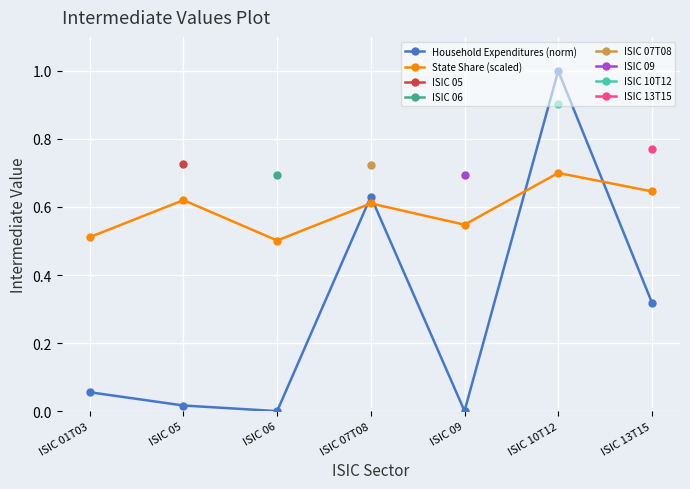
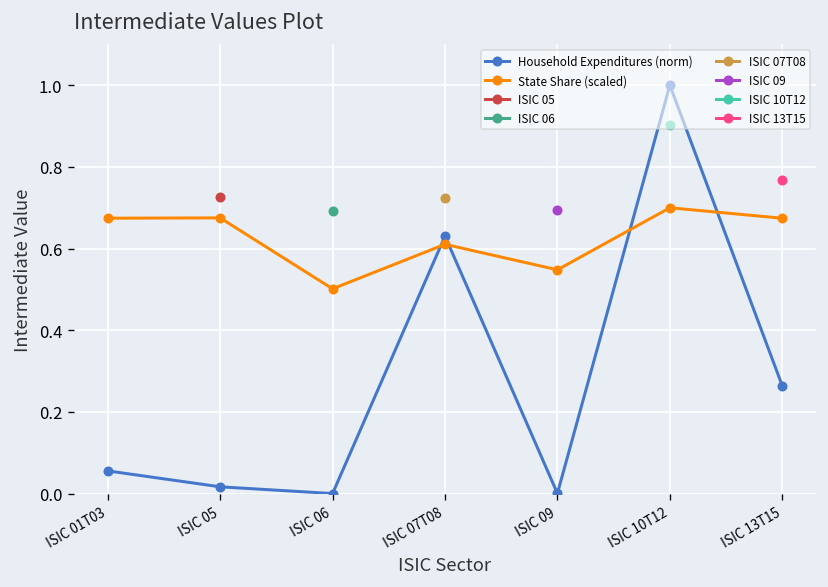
State Share (scaled), ISIC 01T03: 0.51 -> 0.67
State Share (scaled), ISIC 05: 0.62 -> 0.68
Household Expenditures (norm), ISIC 13T15: 0.32 -> 0.26
State Share (scaled), ISIC 13T15: 0.65 -> 0.67
